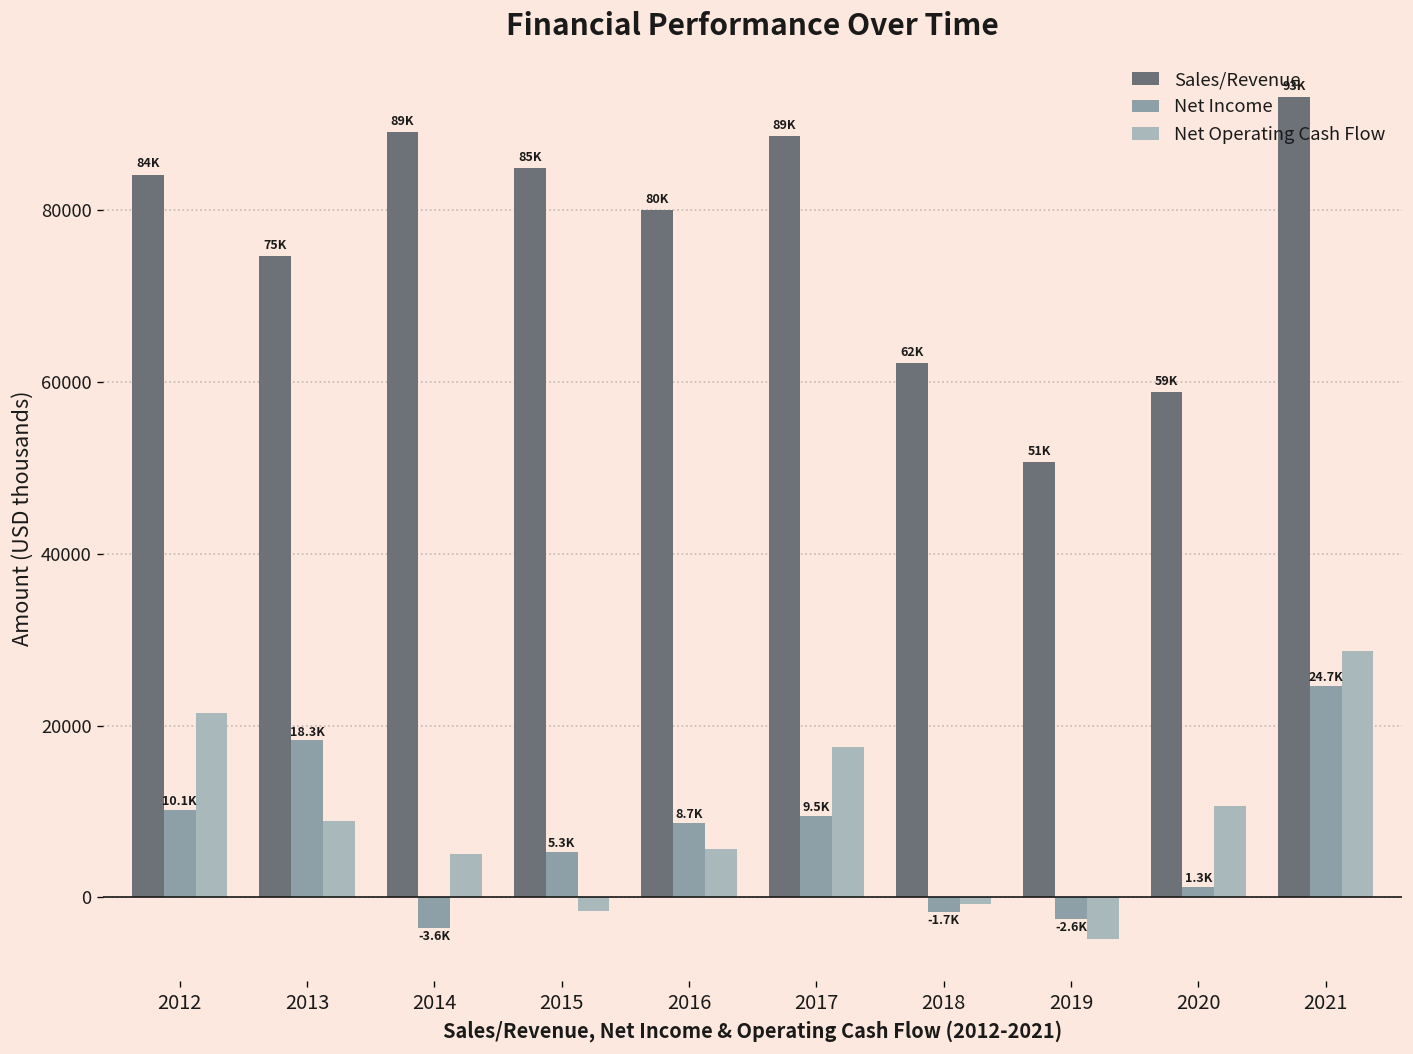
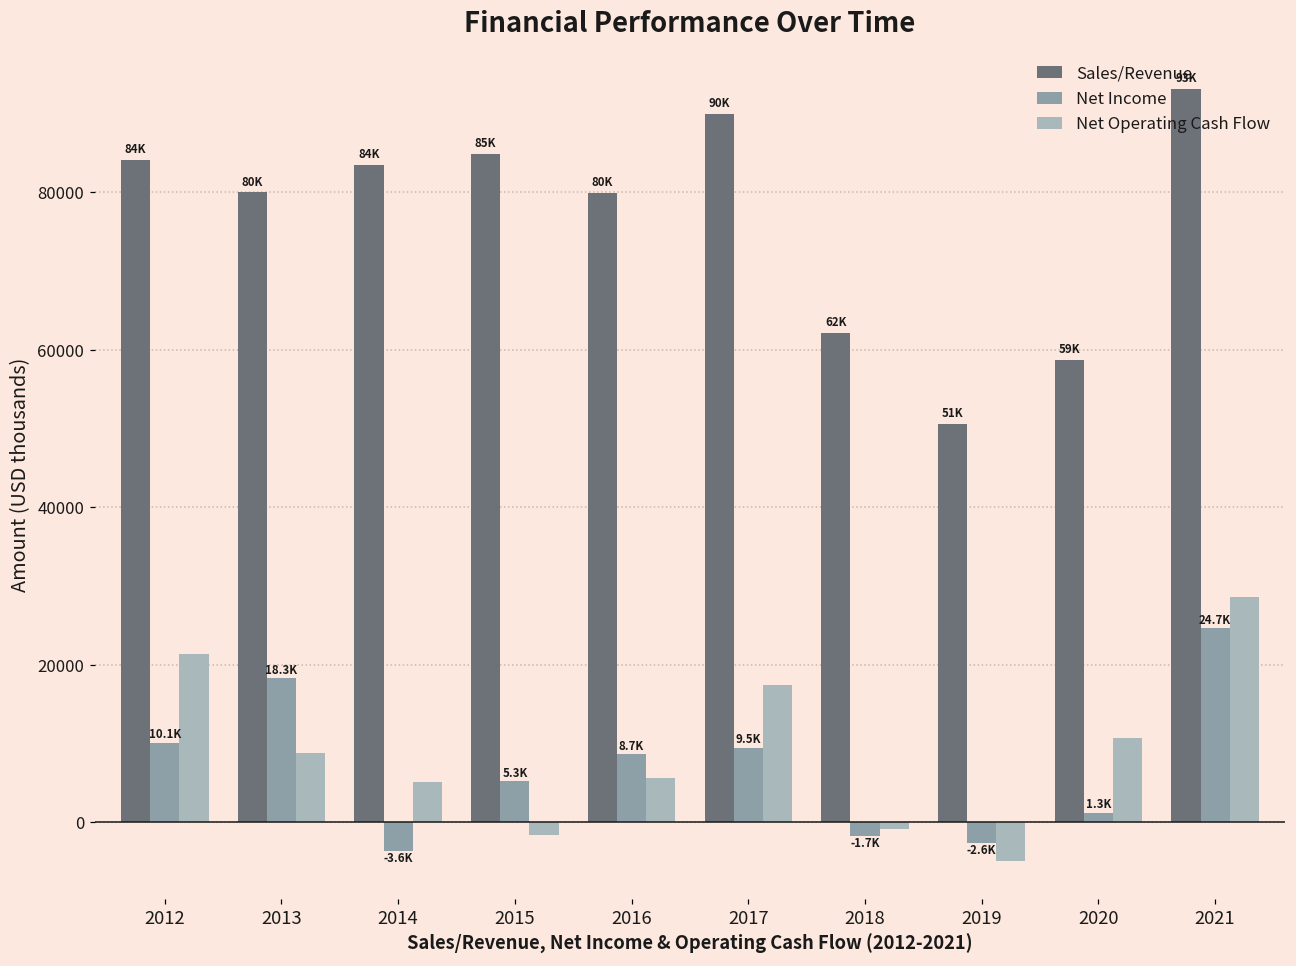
Sales/Revenue, 2013: 75K -> 80K
Sales/Revenue, 2014: 89K -> 84K
Sales/Revenue, 2017: 89K -> 90K
